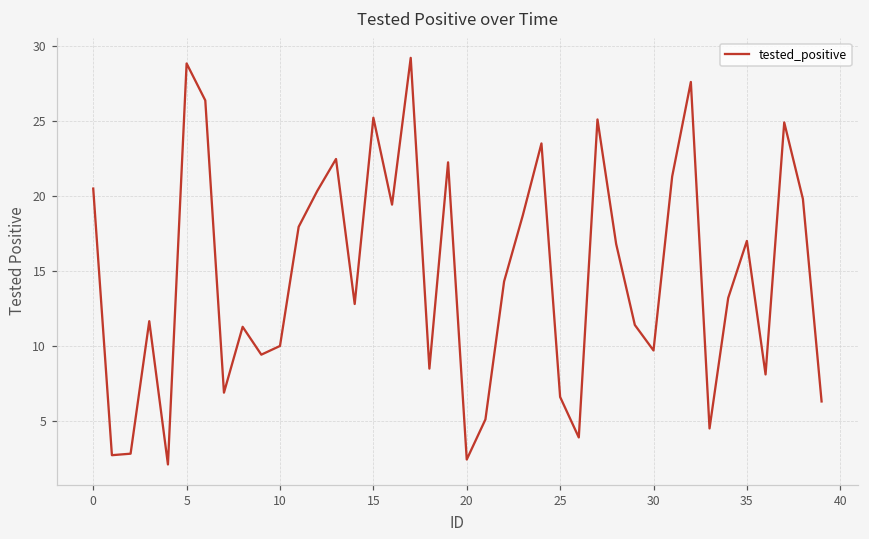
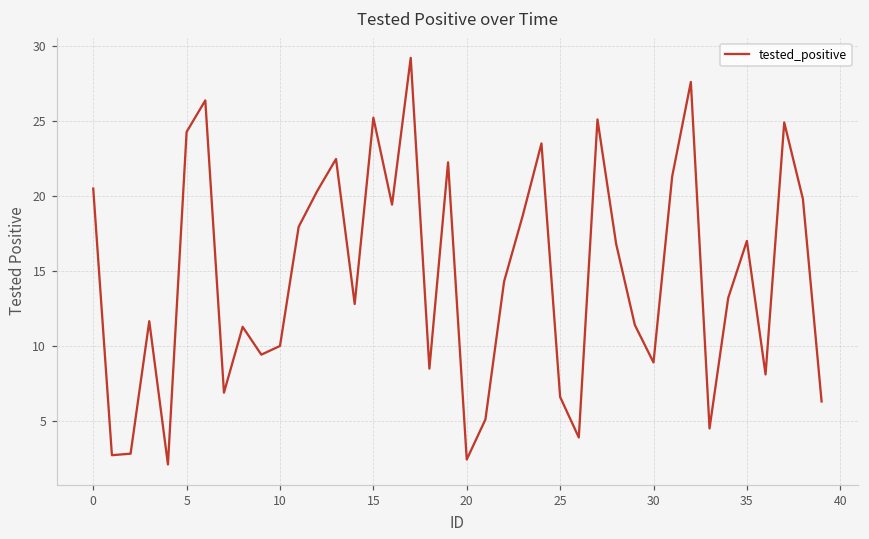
5: 28.8 -> 24.3
30: 9.7 -> 8.9
